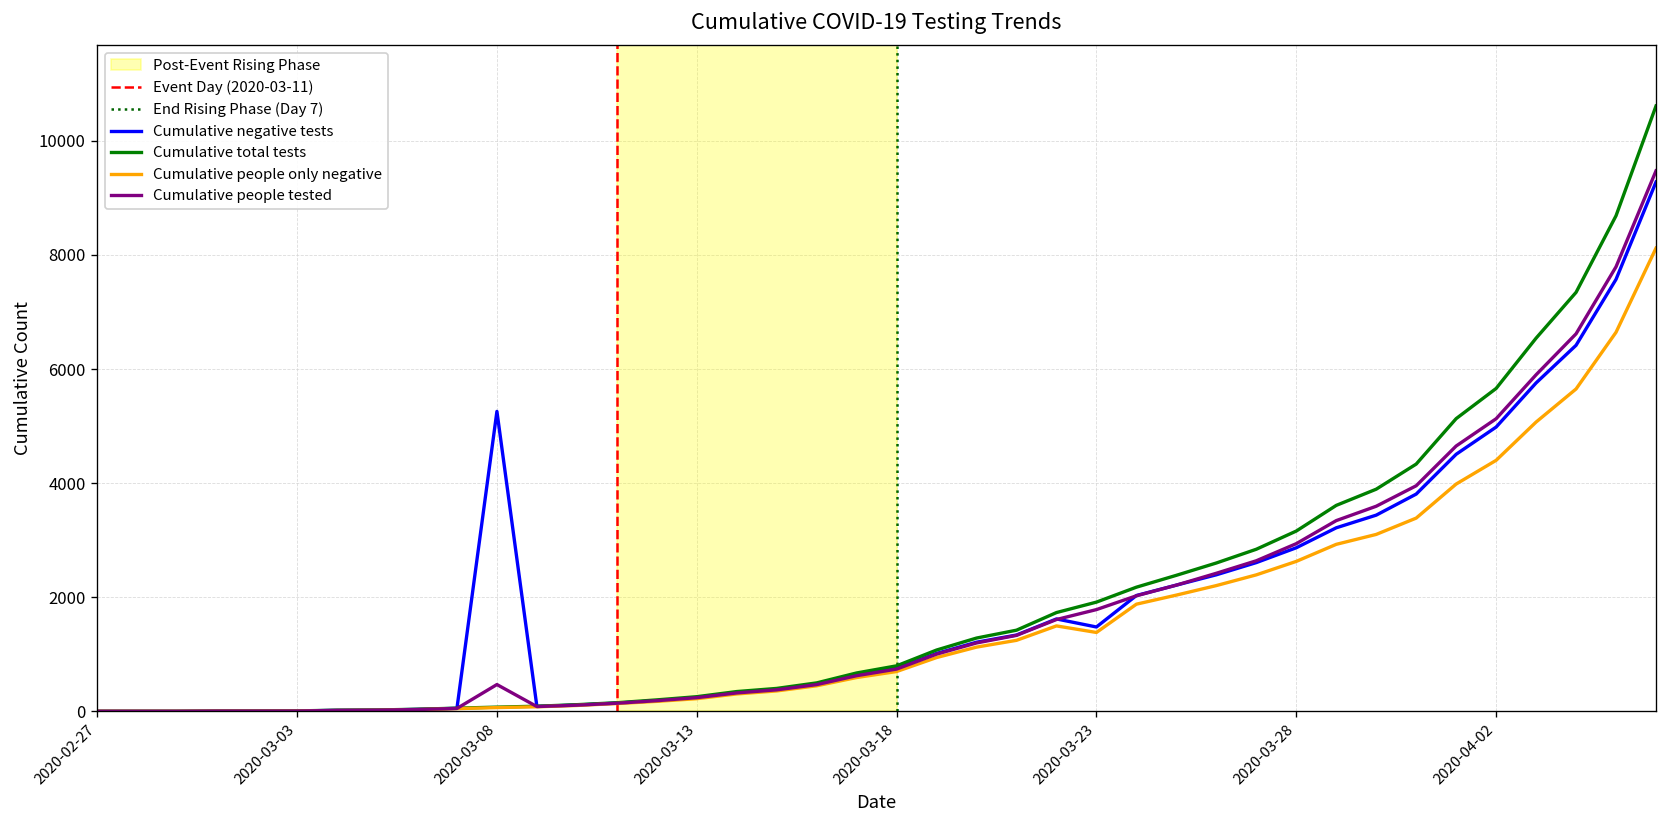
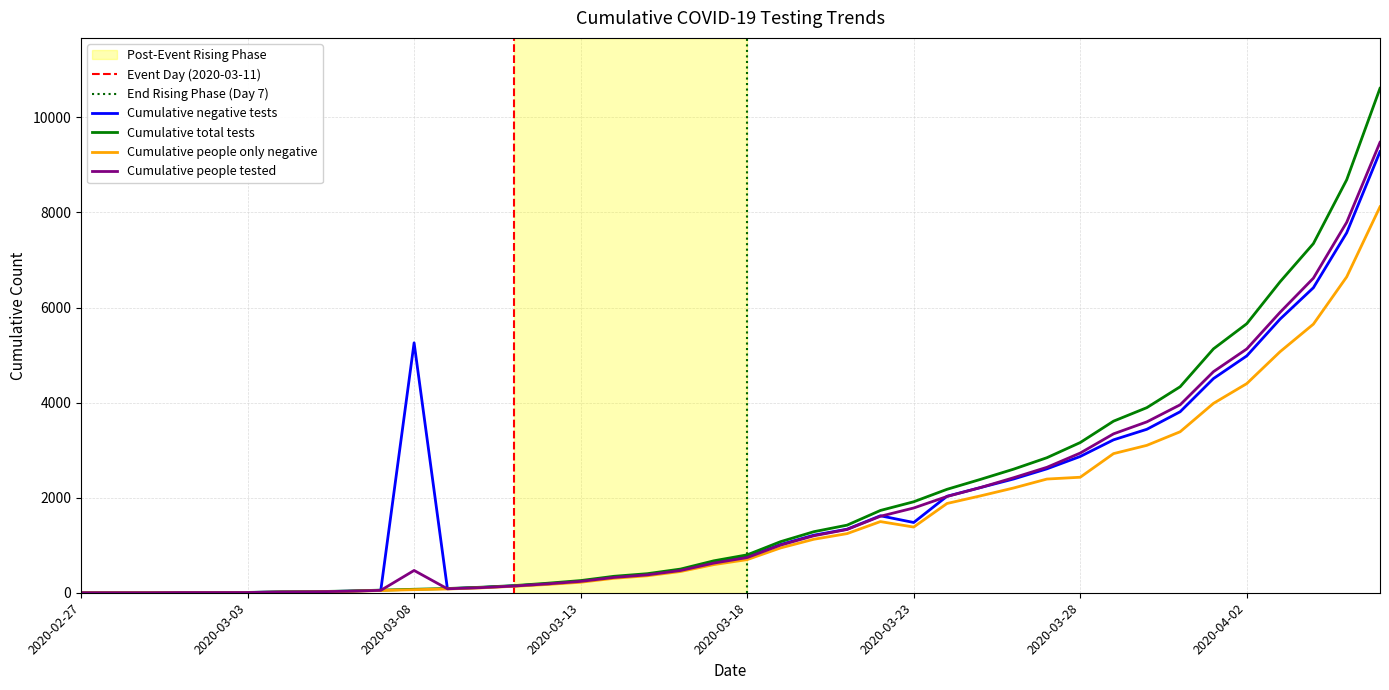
Cumulative people only negative, 2020-03-28: 2600 -> 2400
